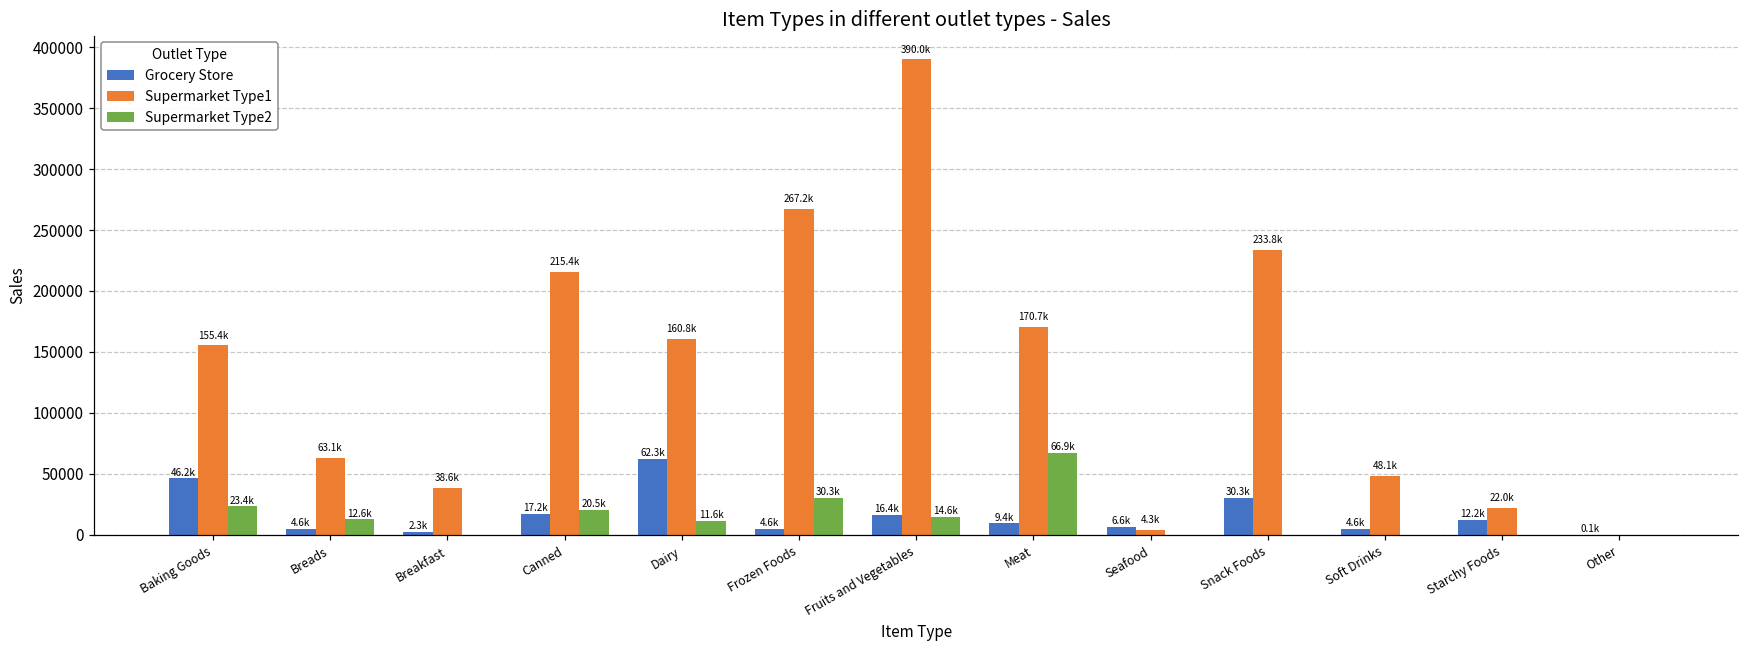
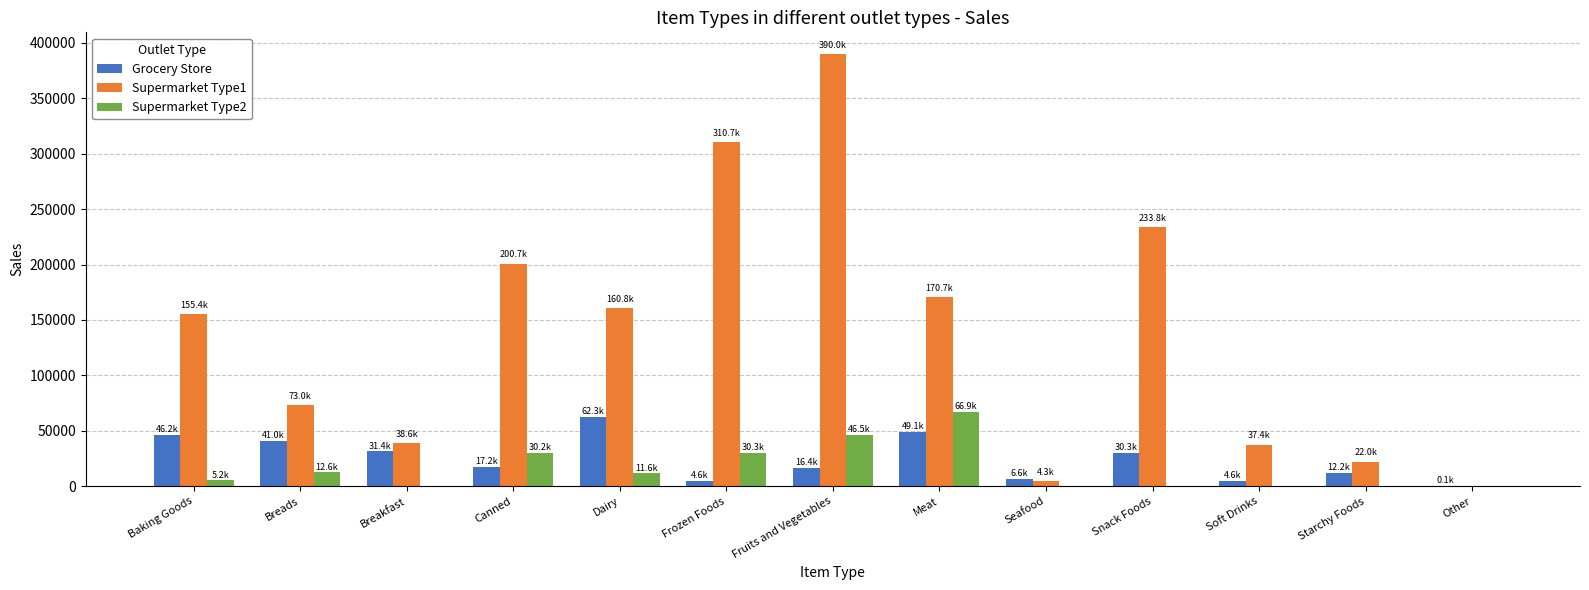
Supermarket Type2, Baking Goods: 23.4k -> 5.2k
Grocery Store, Breads: 4.6k -> 41.0k
Supermarket Type1, Breads: 63.1k -> 73.0k
Grocery Store, Breakfast: 2.3k -> 31.4k
Supermarket Type1, Canned: 215.4k -> 200.7k
Supermarket Type2, Canned: 20.5k -> 30.2k
Supermarket Type1, Frozen Foods: 267.2k -> 310.7k
Supermarket Type2, Fruits and Vegetables: 14.6k -> 46.5k
Grocery Store, Meat: 9.4k -> 49.1k
Supermarket Type1, Soft Drinks: 48.1k -> 37.4k
